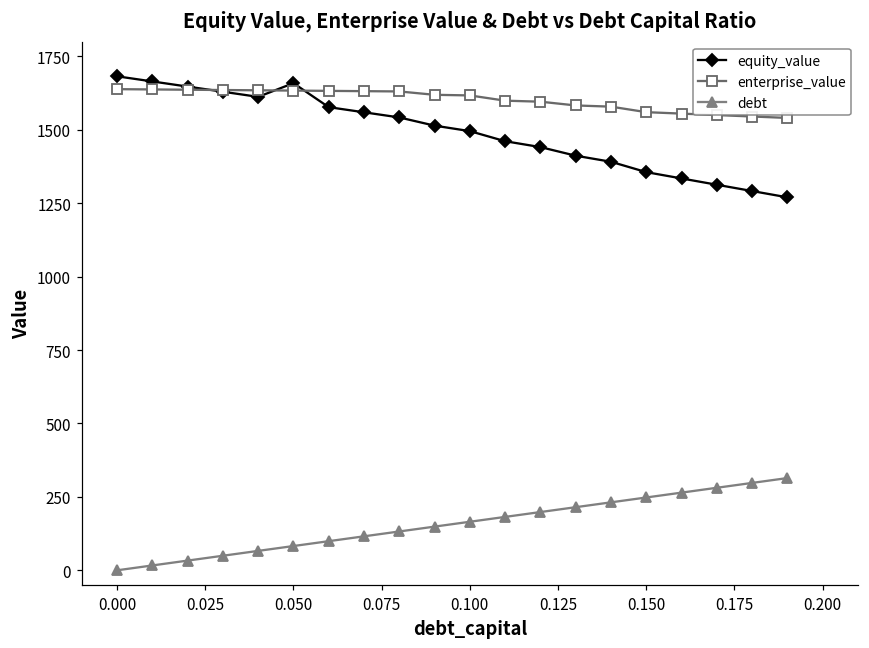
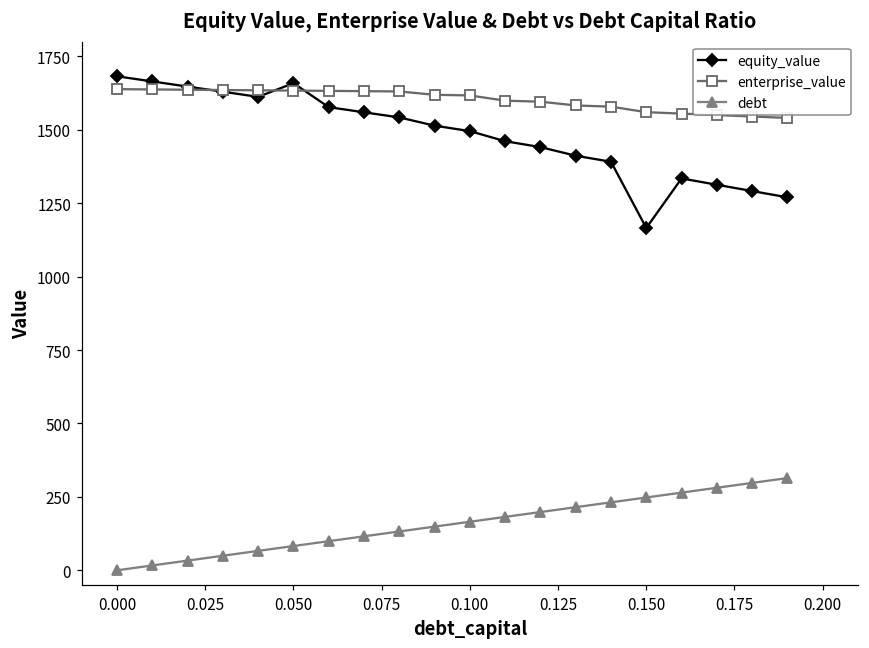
equity_value, 0.150: 1360 -> 1170
